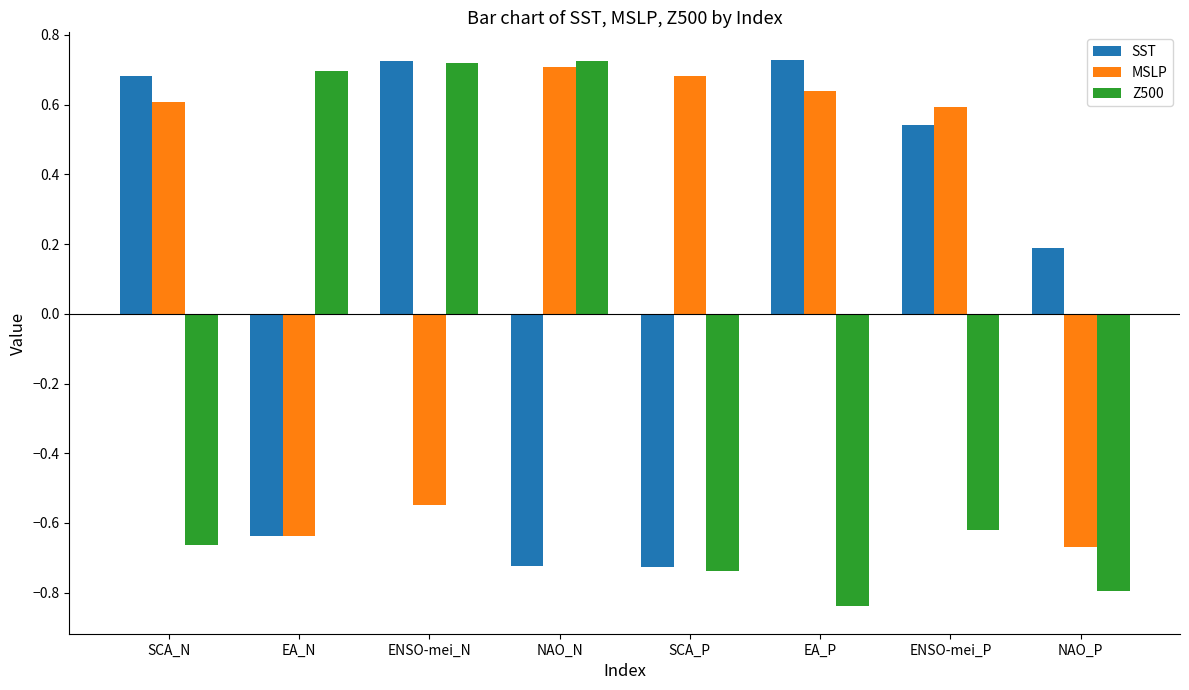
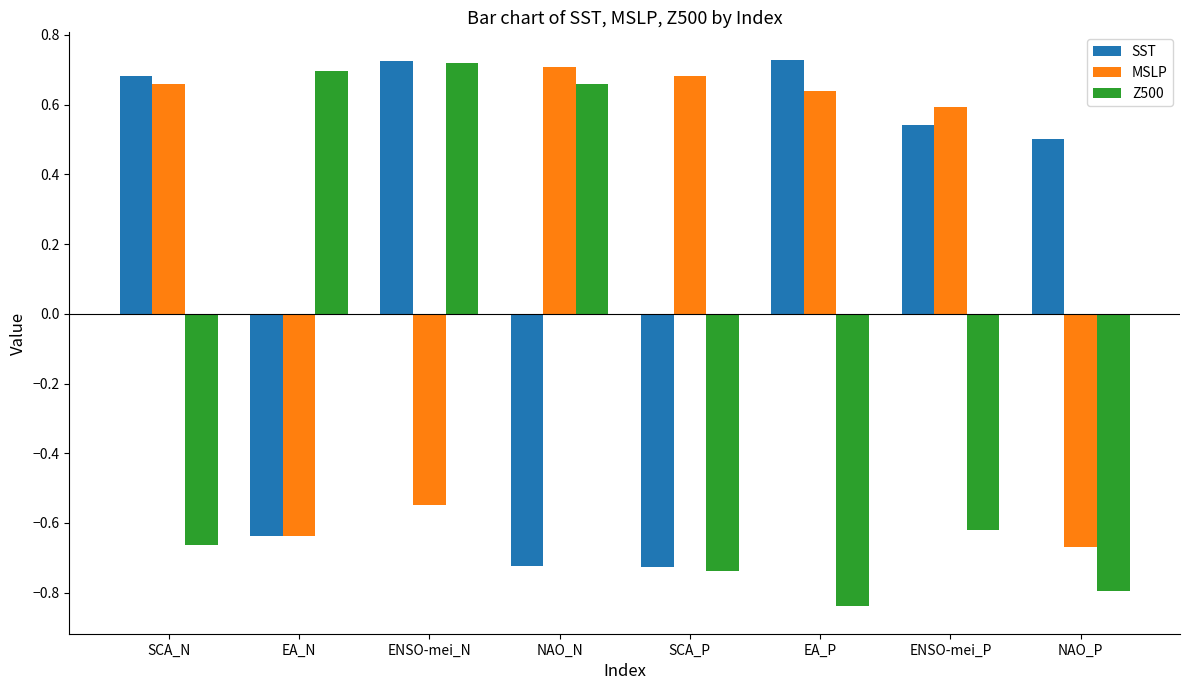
MSLP, SCA_N: 0.61 -> 0.66
Z500, NAO_N: 0.72 -> 0.66
SST, NAO_P: 0.19 -> 0.50
